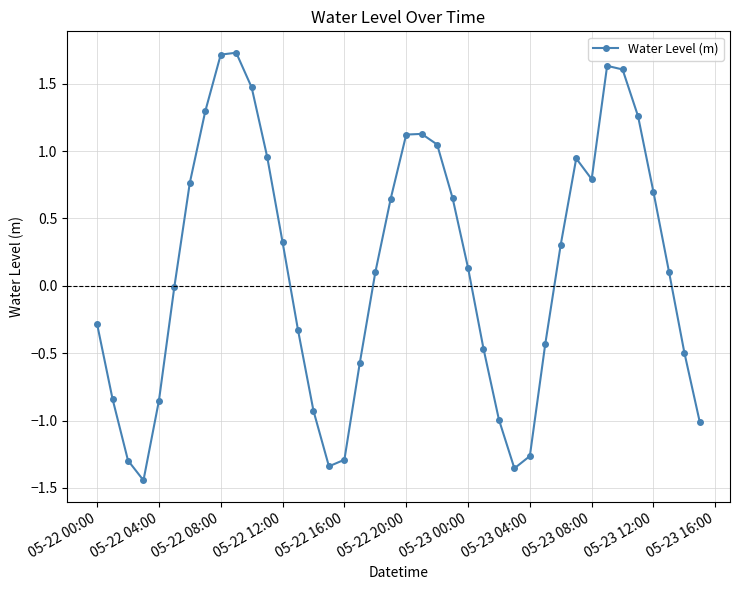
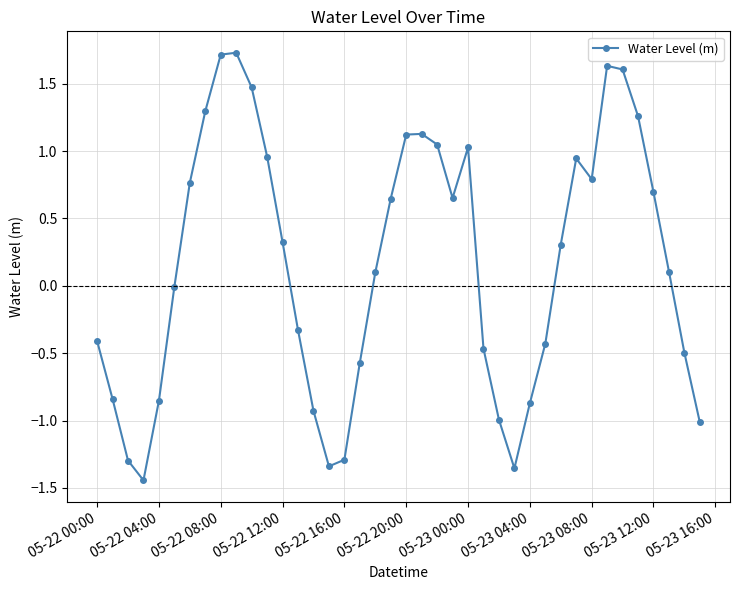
05-22 00:00: -0.28 -> -0.41
05-23 00:00: 0.13 -> 1.03
05-23 04:00: -1.26 -> -0.87
